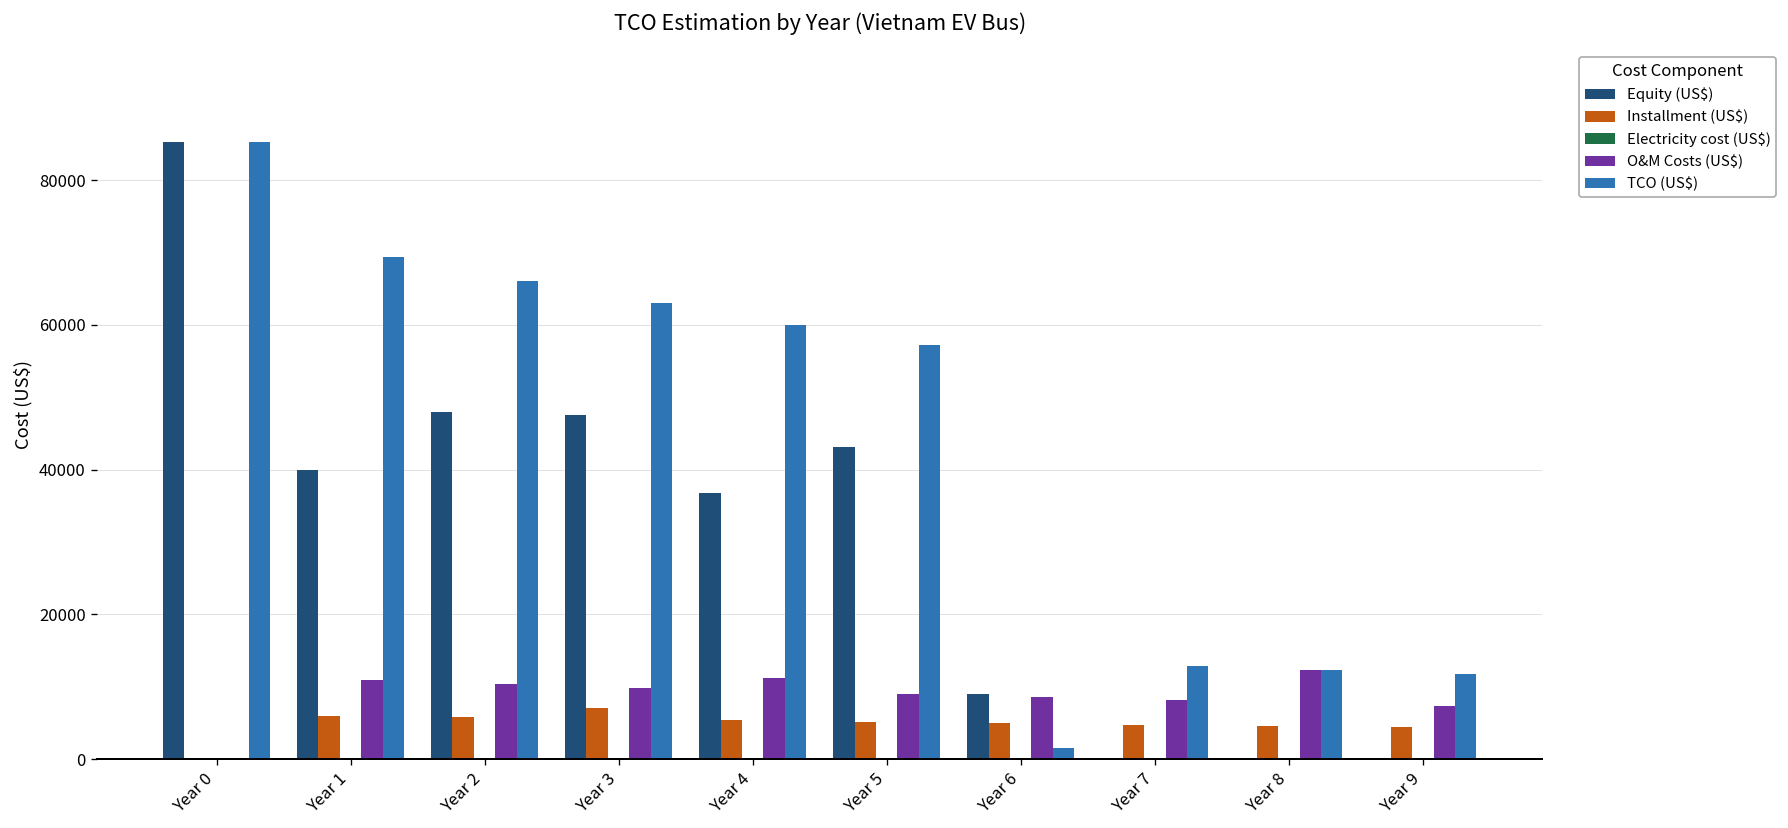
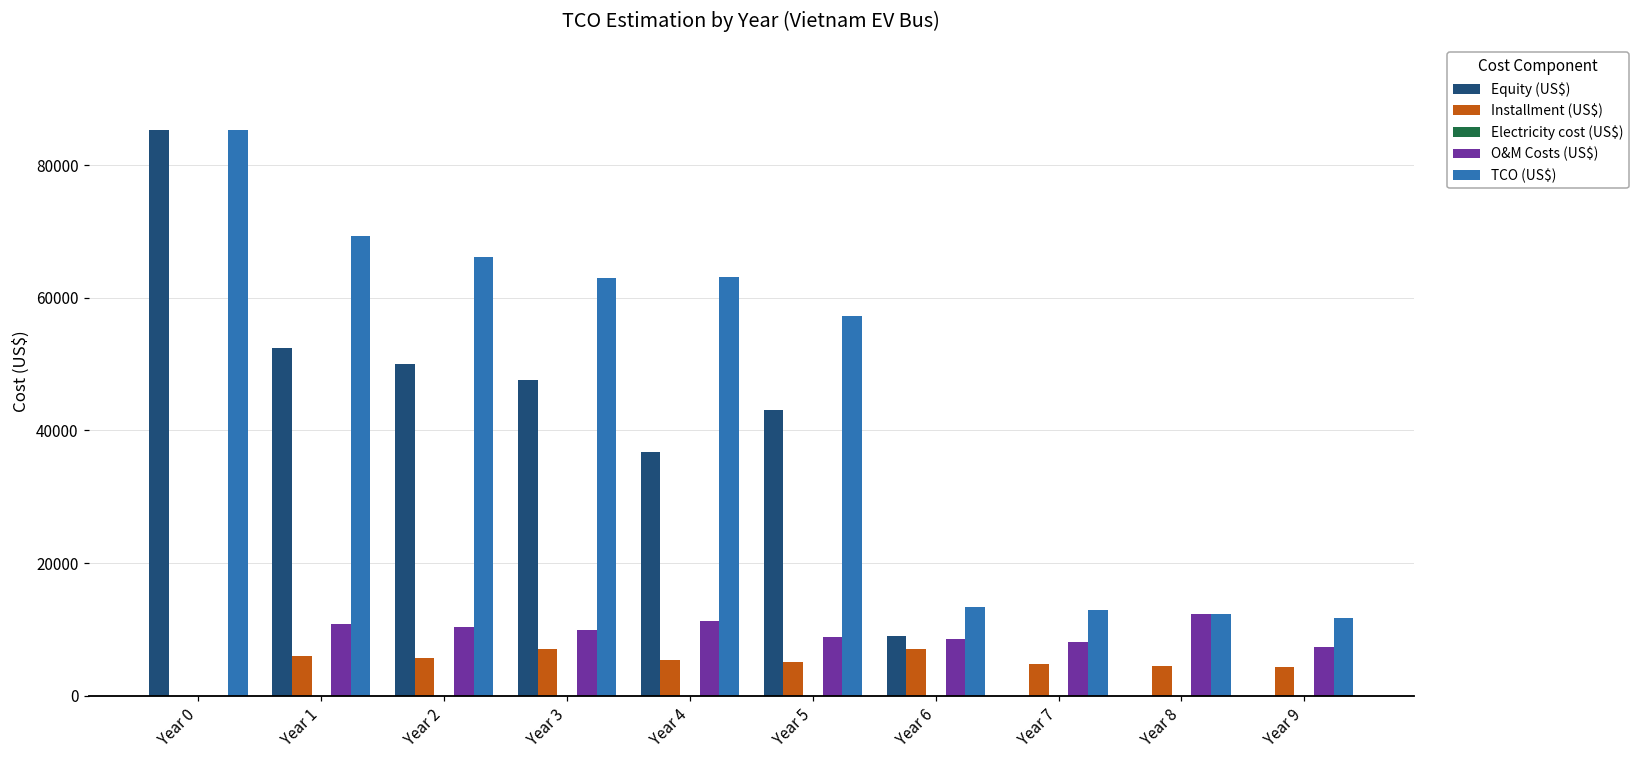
Equity (US$), Year 1: 40000 -> 52000
Equity (US$), Year 2: 48000 -> 50000
TCO (US$), Year 4: 60000 -> 63000
Installment (US$), Year 6: 5000 -> 7000
TCO (US$), Year 6: 2000 -> 13000
